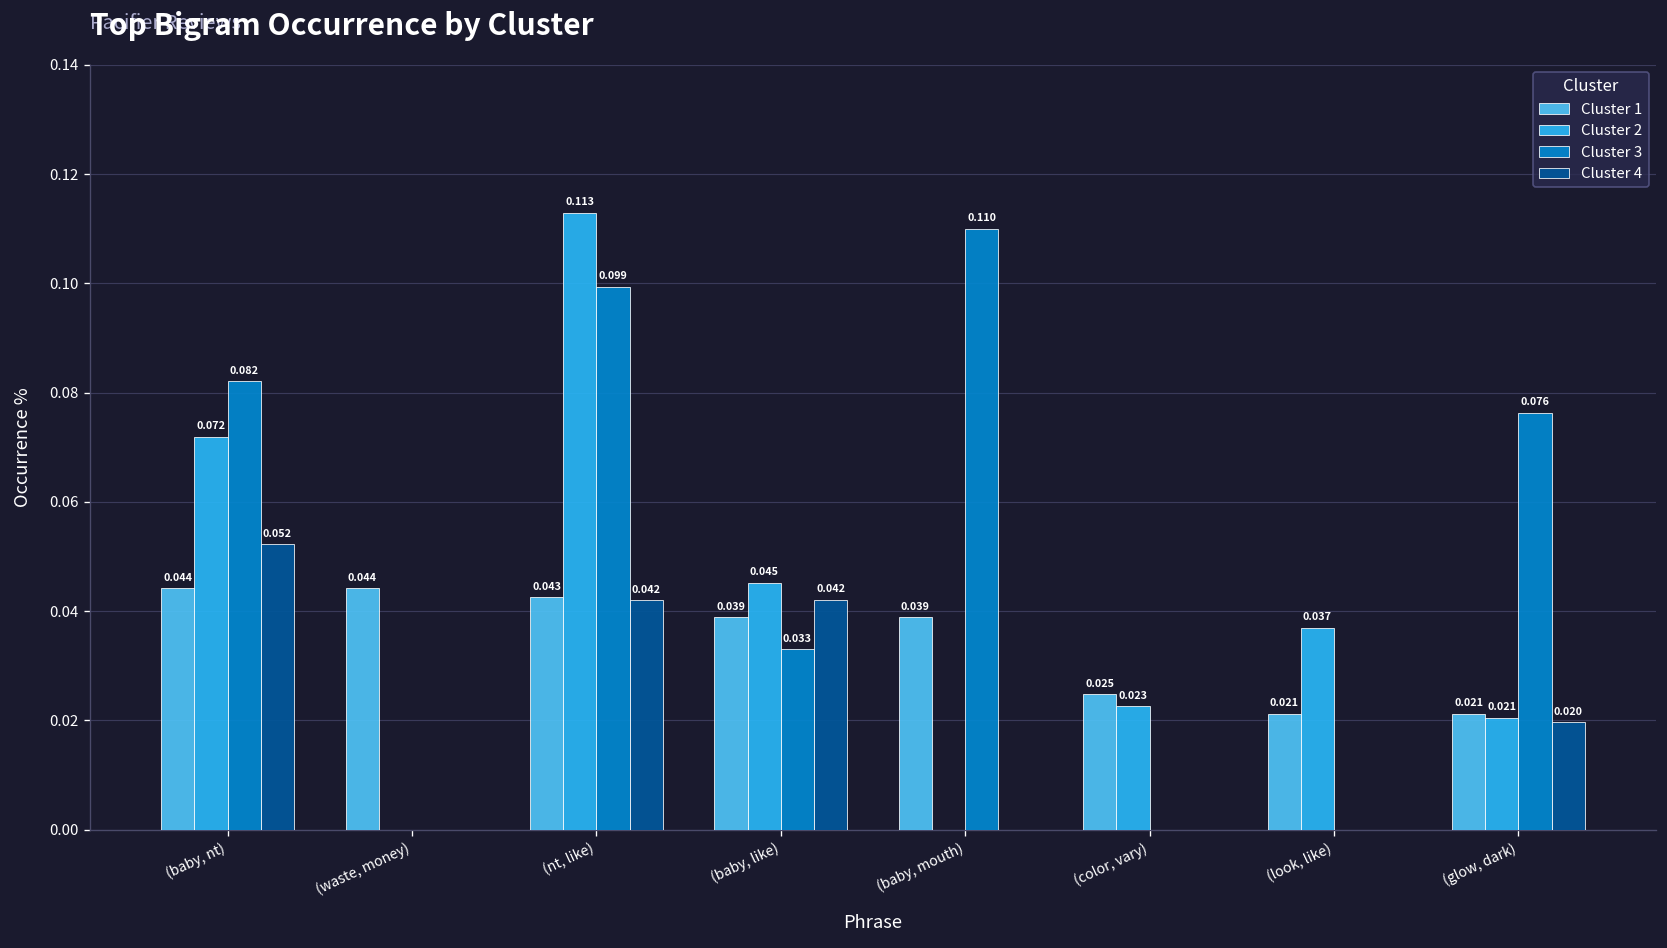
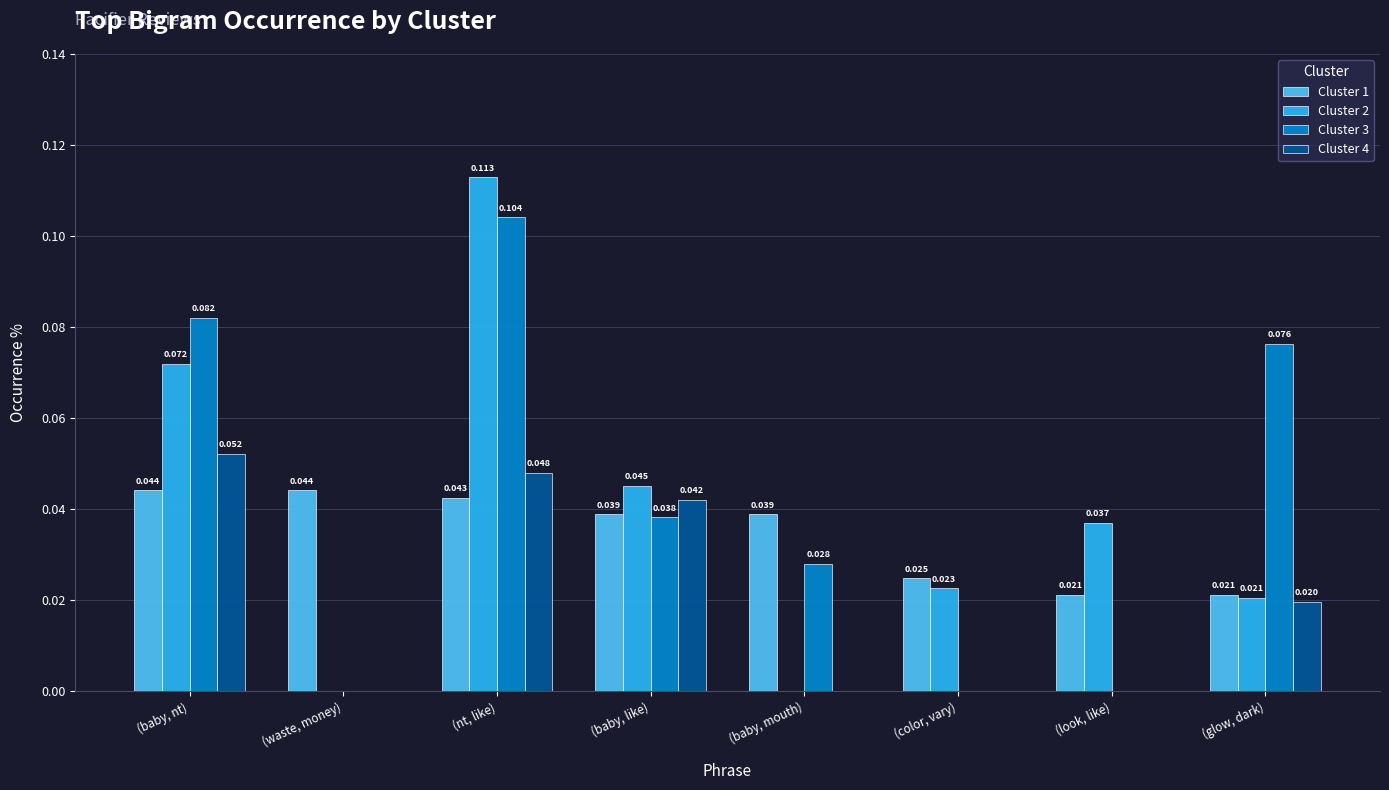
Cluster 3, (nt, like): 0.099 -> 0.104
Cluster 4, (nt, like): 0.042 -> 0.048
Cluster 3, (baby, like): 0.033 -> 0.038
Cluster 3, (baby, mouth): 0.110 -> 0.028
